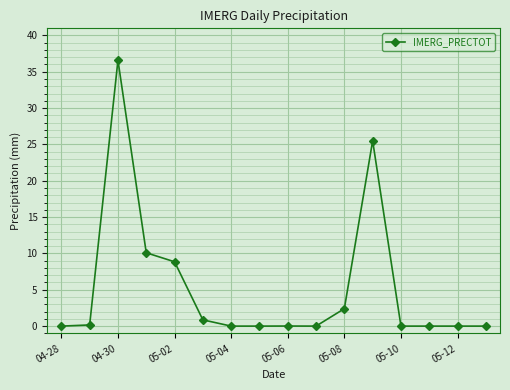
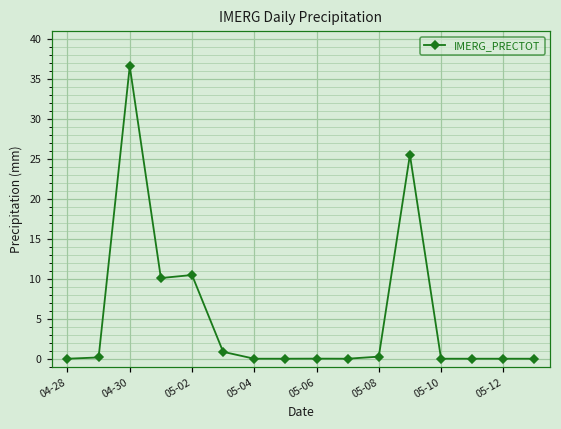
05-02: 9 -> 10
05-08: 2 -> 0
